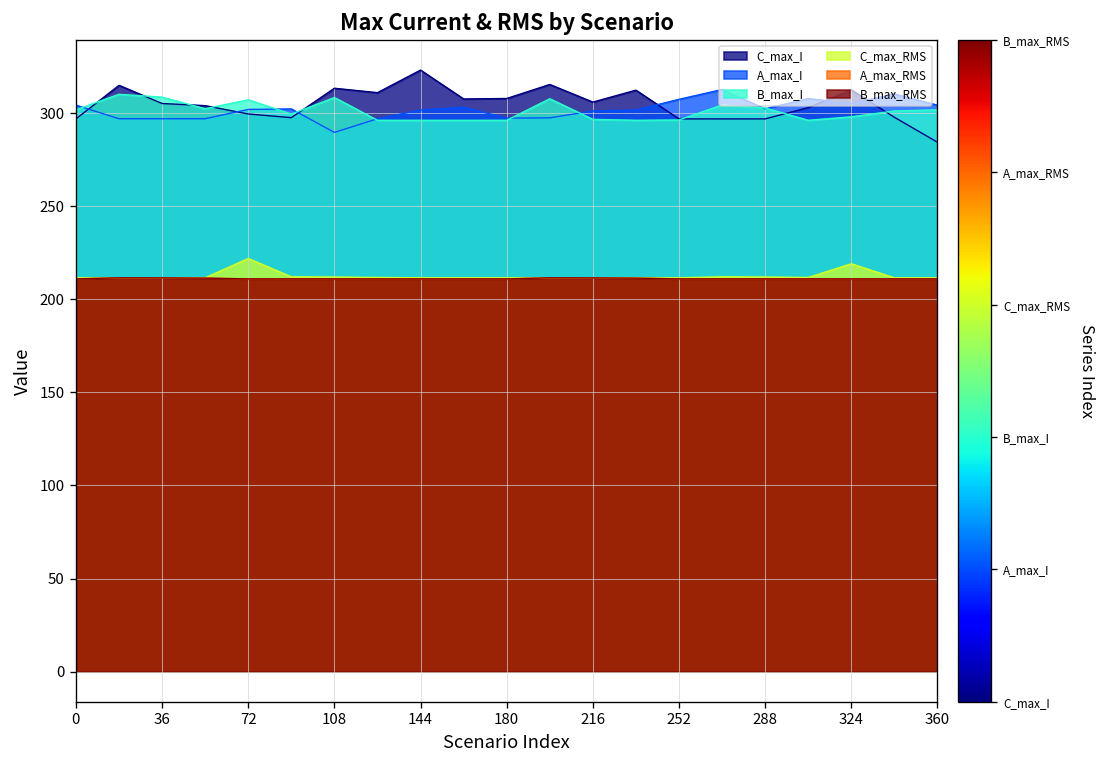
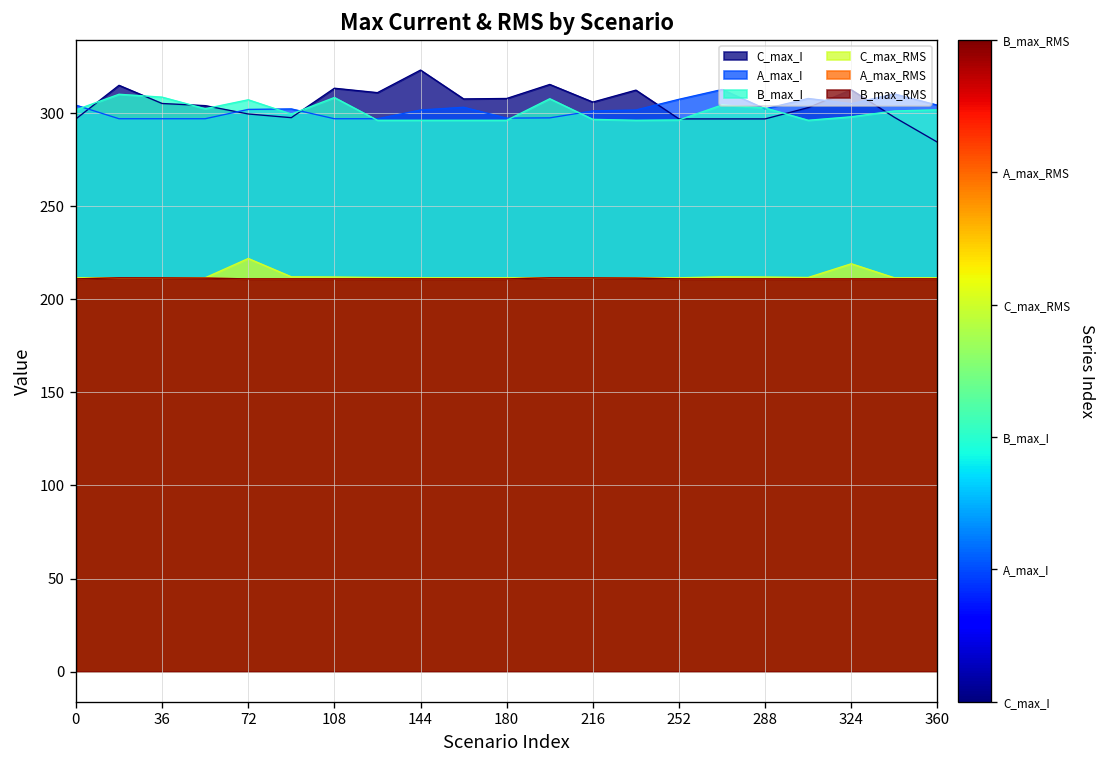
A_max_I, 108: 290 -> 297
